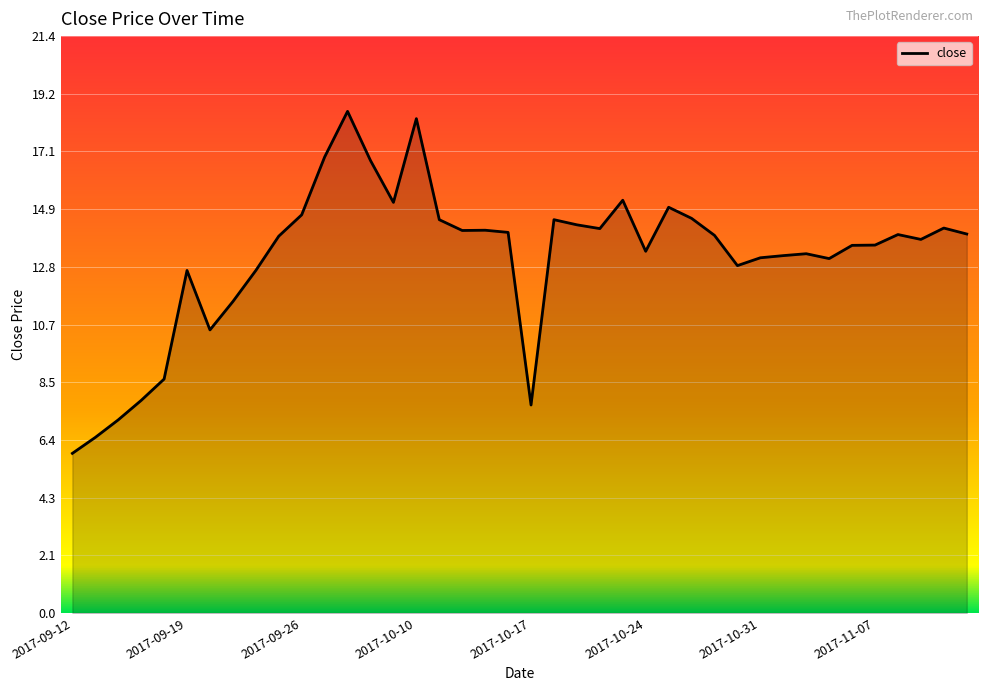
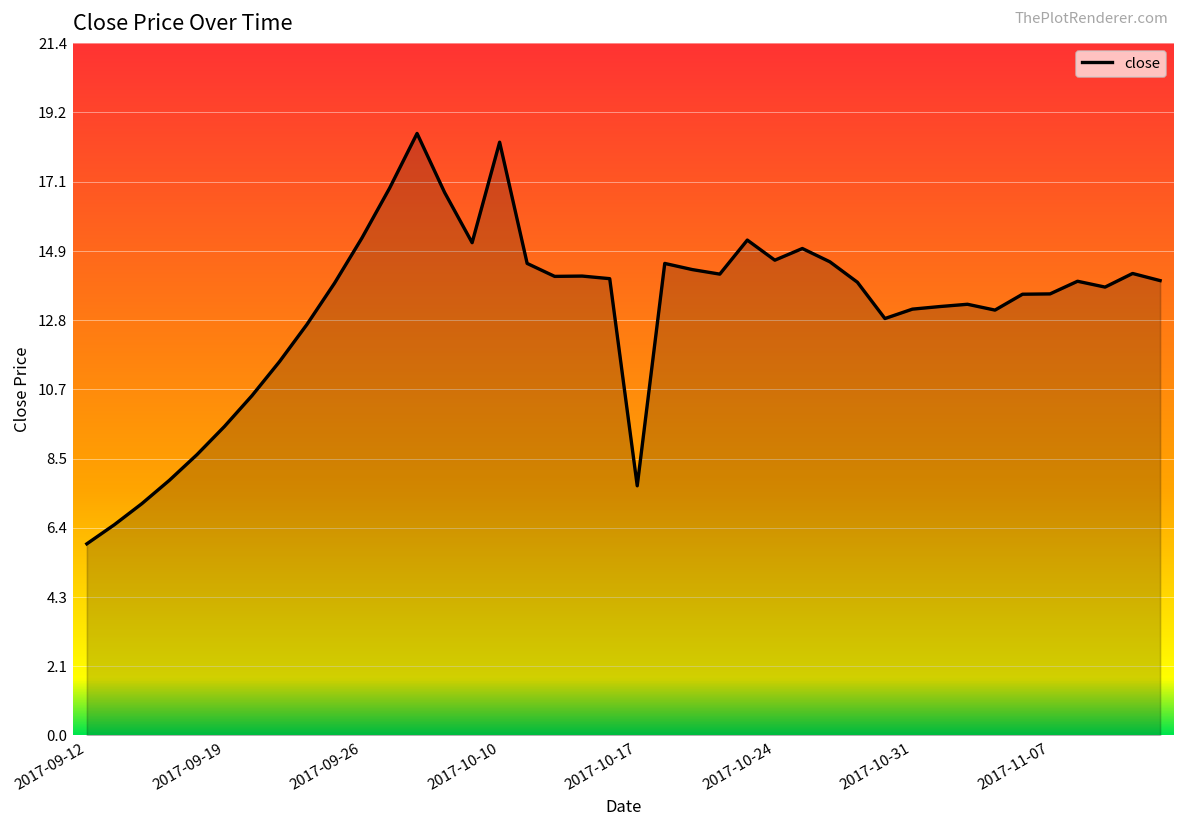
2017-09-19: 12.7 -> 9.5
2017-09-26: 14.7 -> 15.4
2017-10-24: 13.4 -> 14.7
